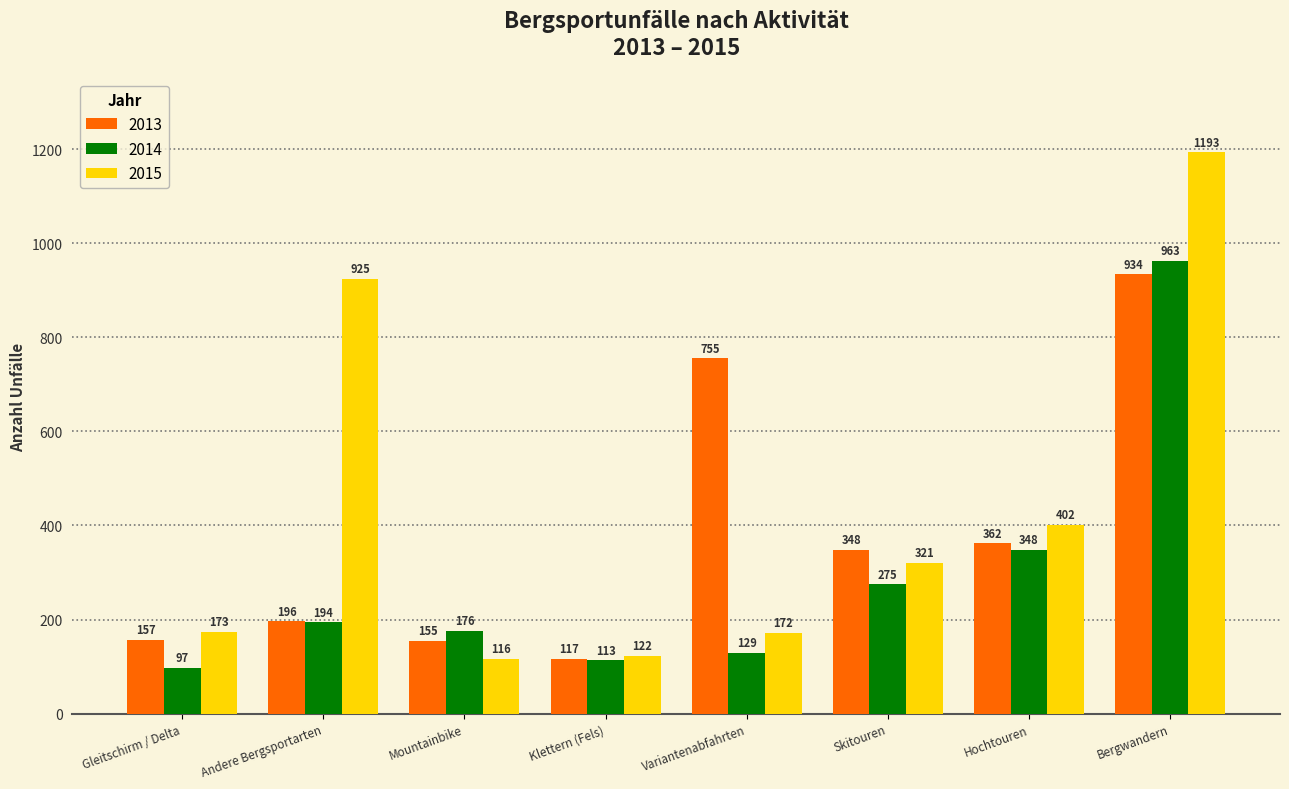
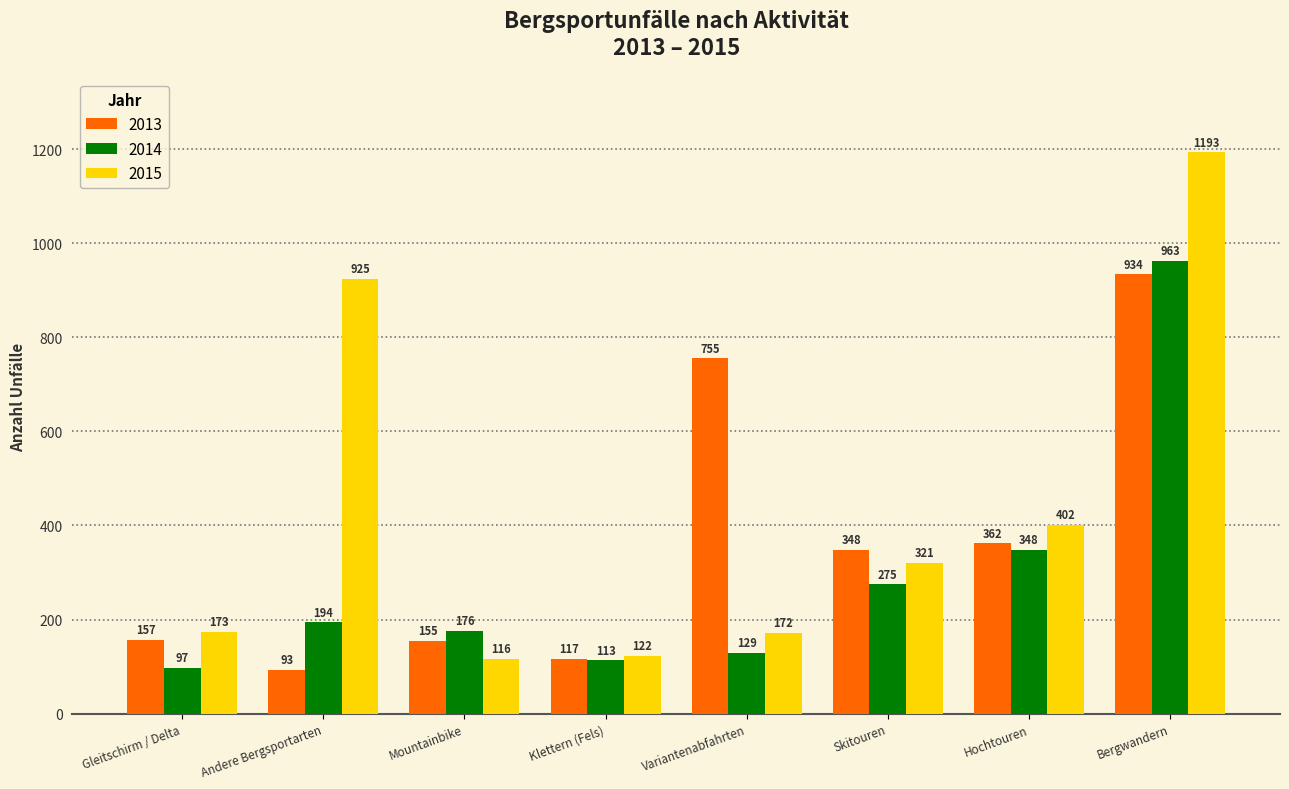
2013, Andere Bergsportarten: 196 -> 93
